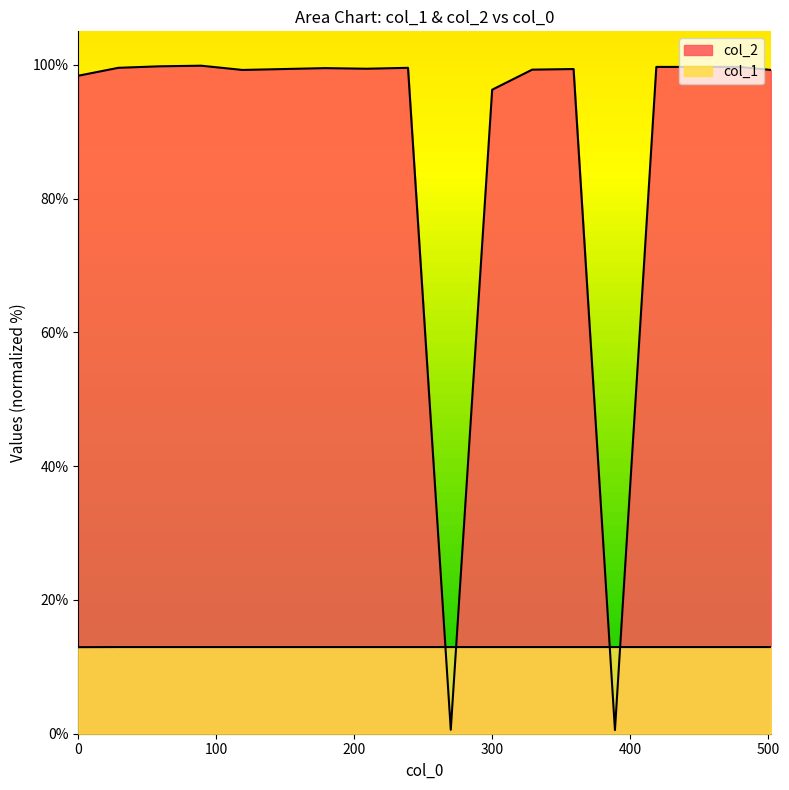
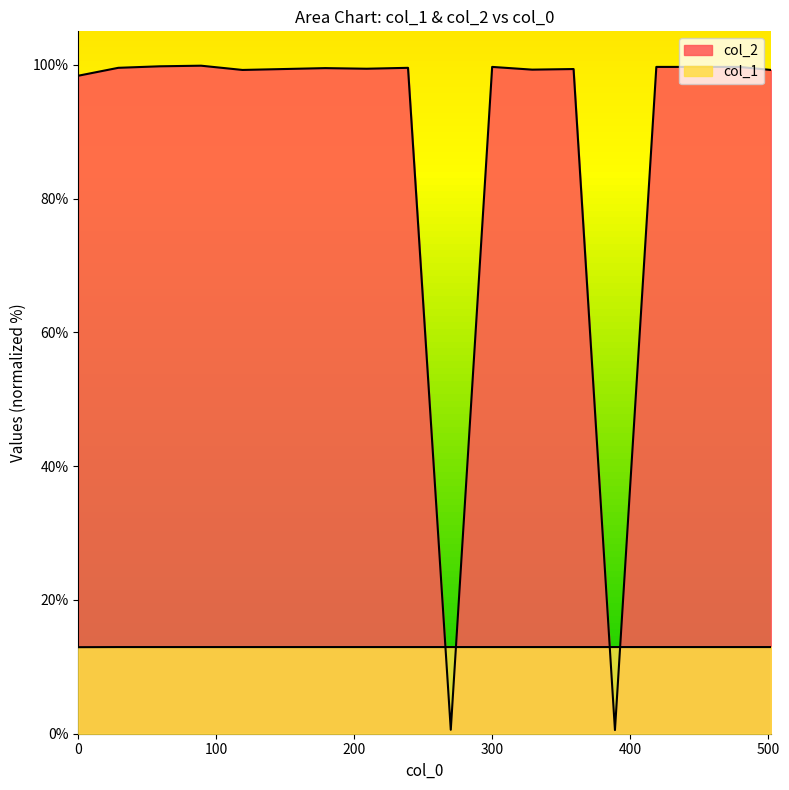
col_2, 300: 96% -> 100%
